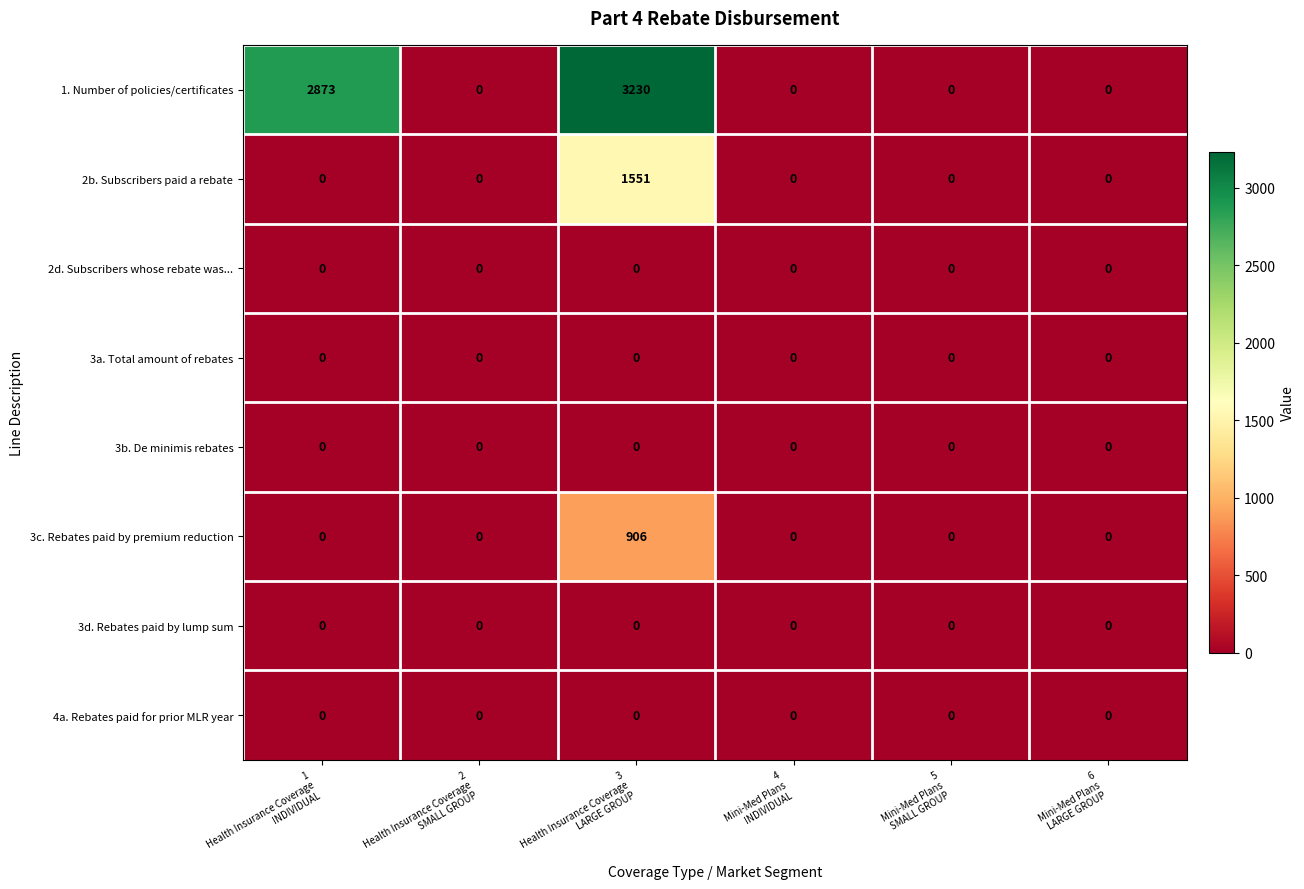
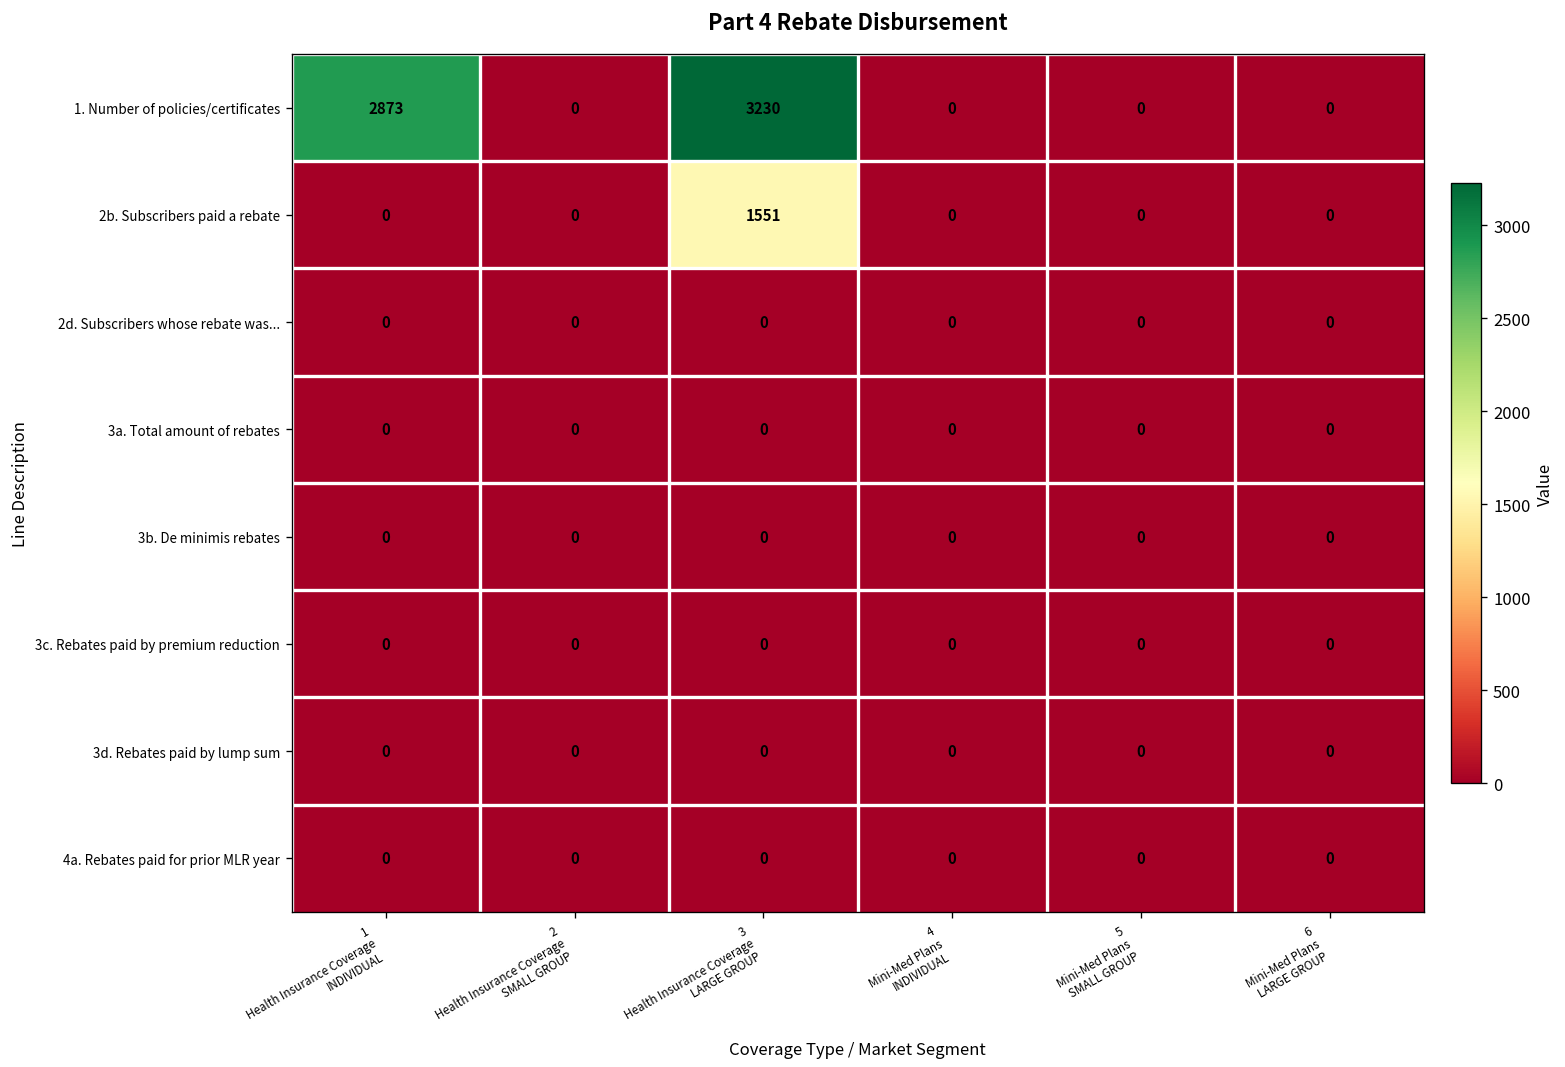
3c. Rebates paid by premium reduction, 3 Health Insurance Coverage LARGE GROUP: 906 -> 0
